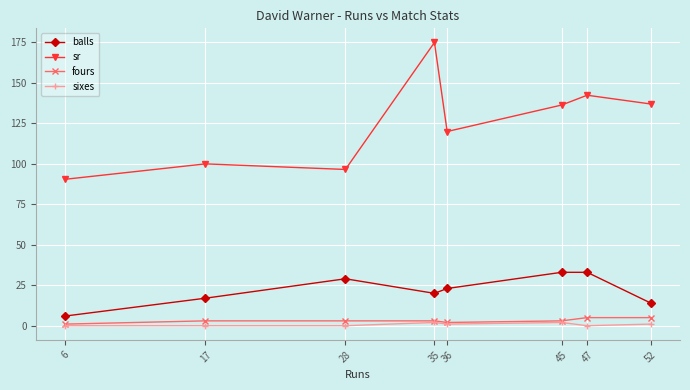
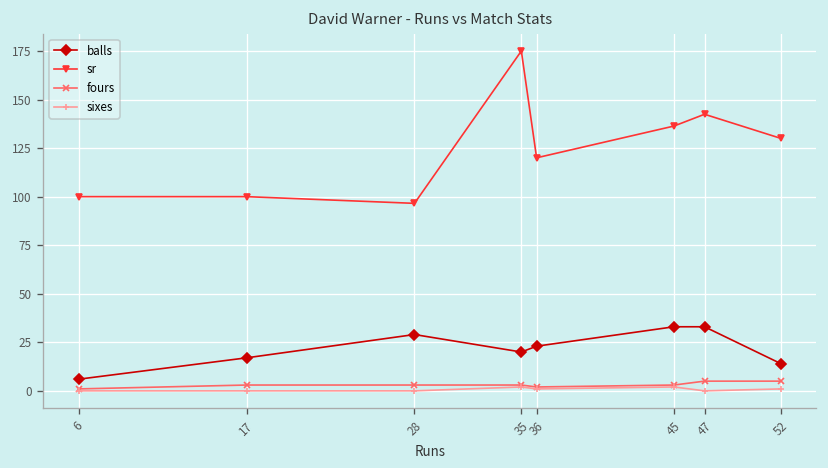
sr, 6: 91 -> 100
sr, 52: 137 -> 130
